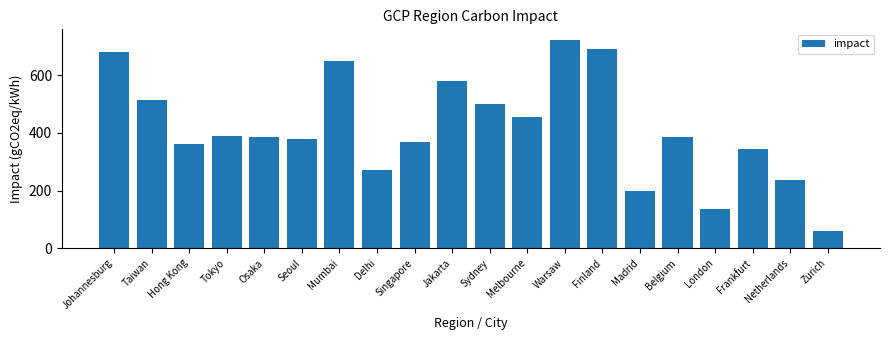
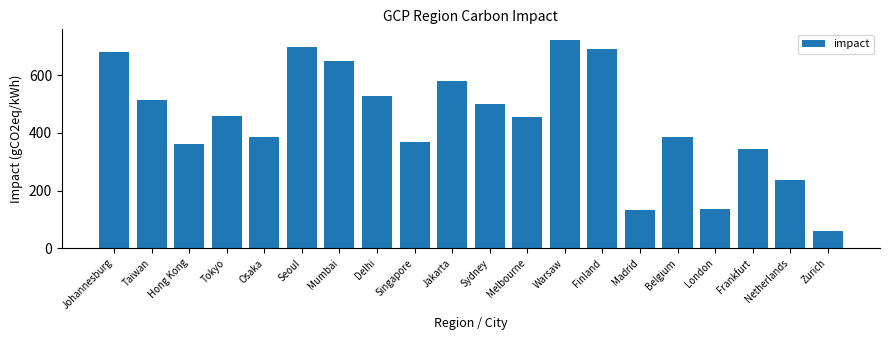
Tokyo: 390 -> 460
Seoul: 380 -> 700
Delhi: 270 -> 530
Madrid: 200 -> 130
